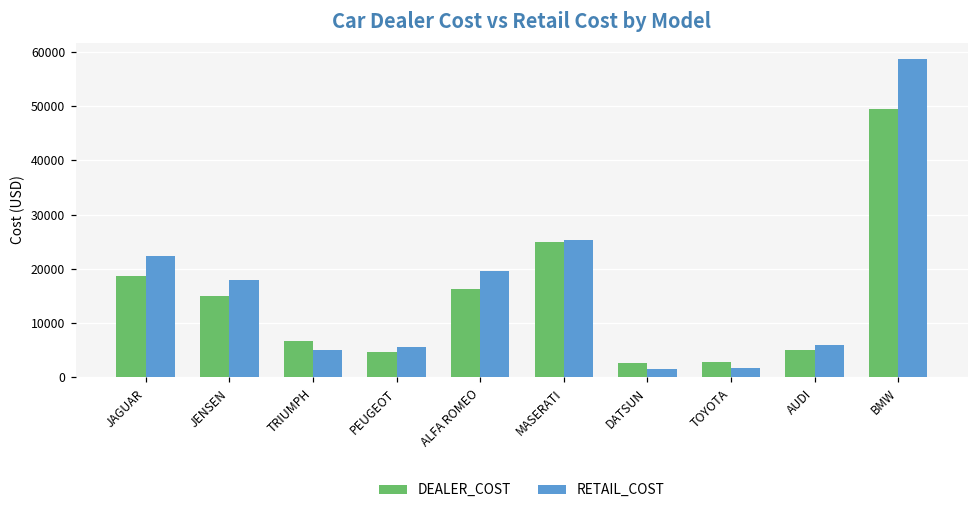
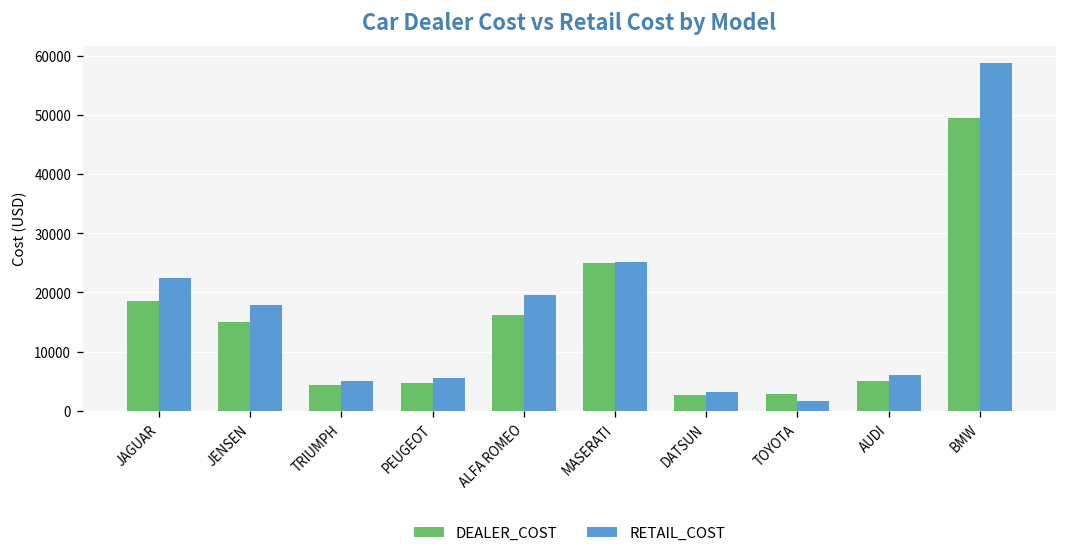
DEALER_COST, TRIUMPH: 7000 -> 4000
RETAIL_COST, DATSUN: 1000 -> 3000
